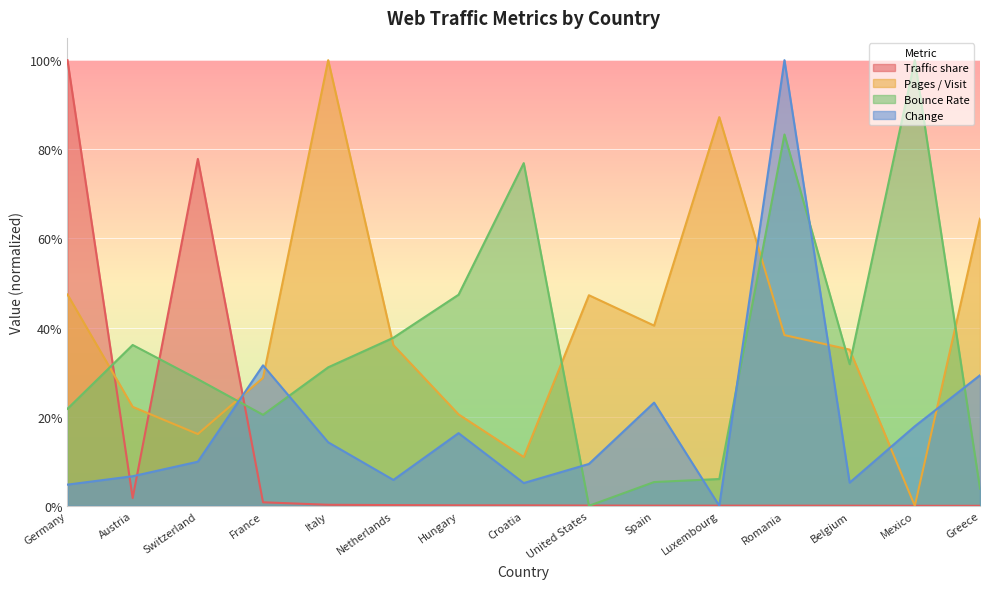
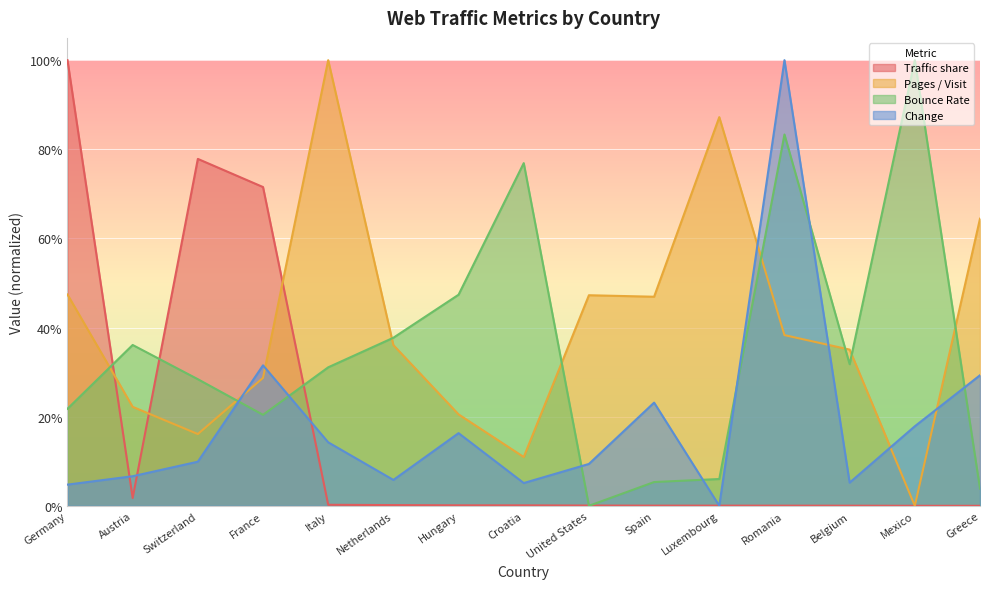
Traffic share, France: 1% -> 72%
Pages / Visit, Spain: 40% -> 47%
